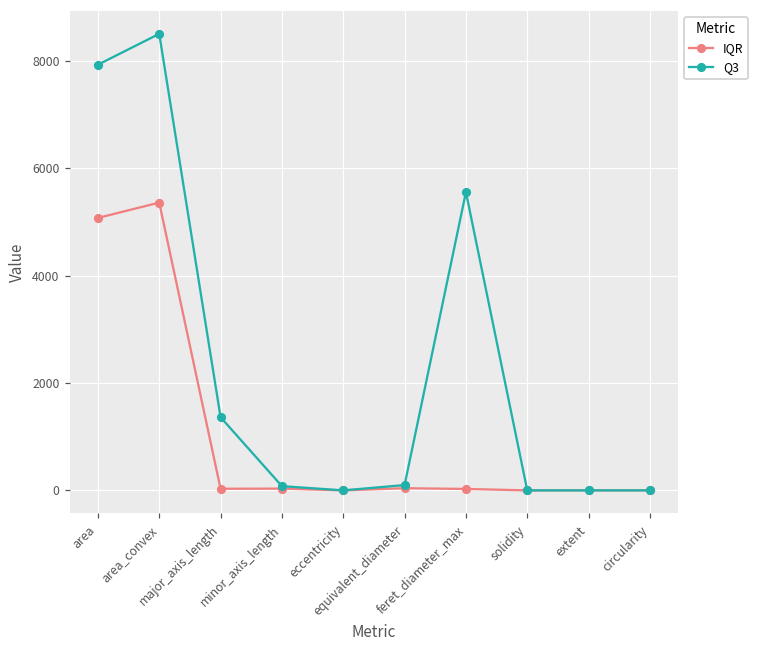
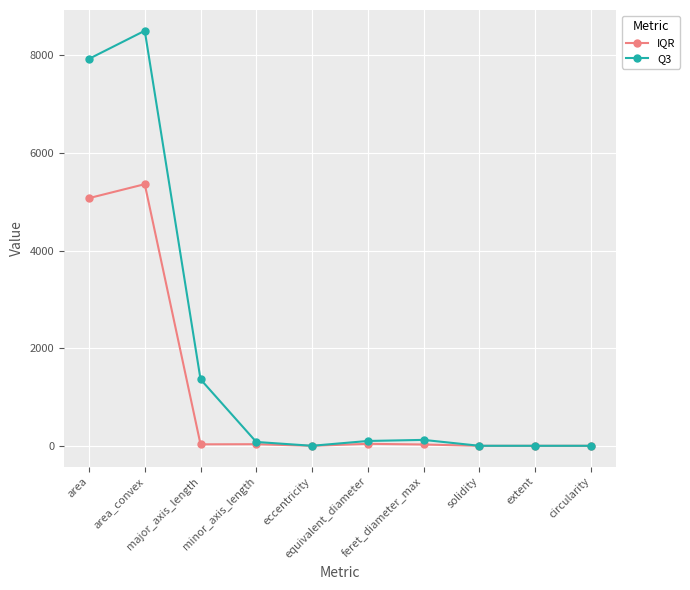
Q3, feret_diameter_max: 5600 -> 100
